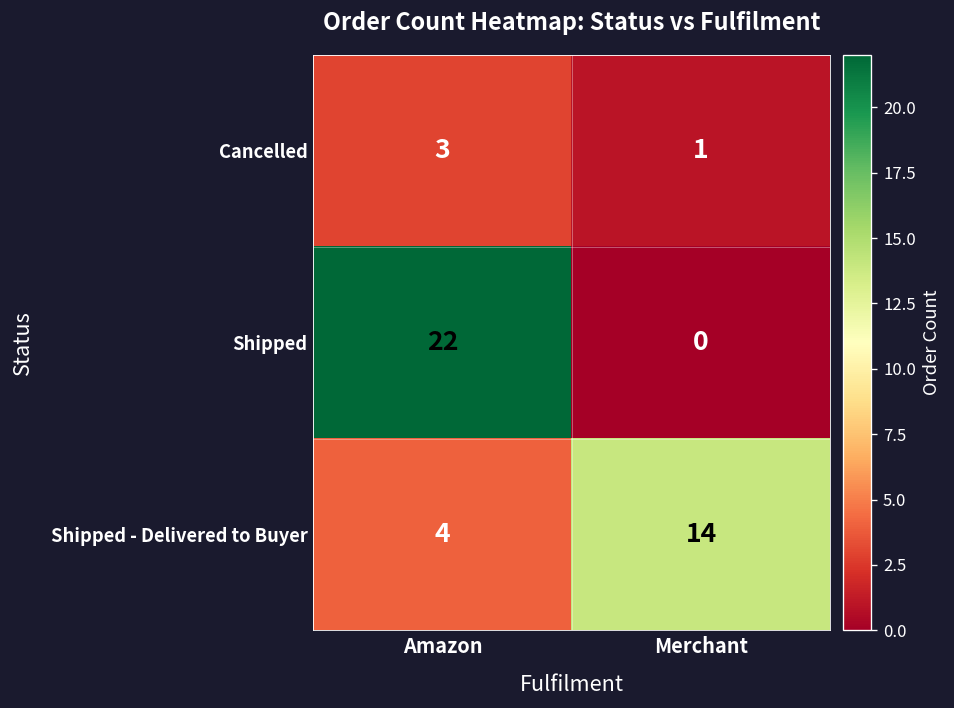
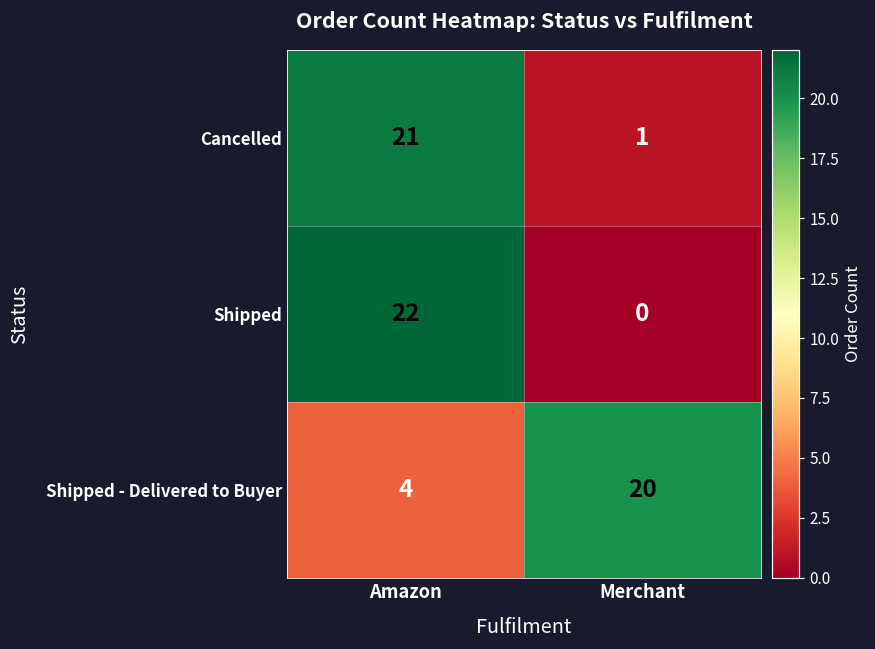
Cancelled, Amazon: 3 -> 21
Shipped - Delivered to Buyer, Merchant: 14 -> 20
